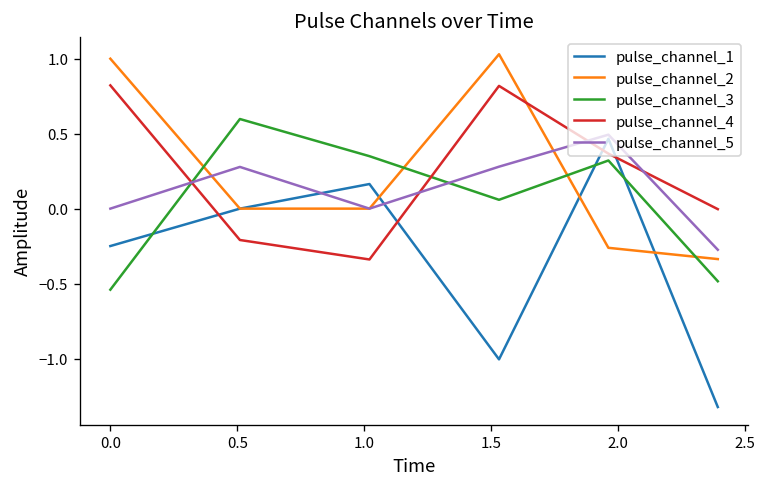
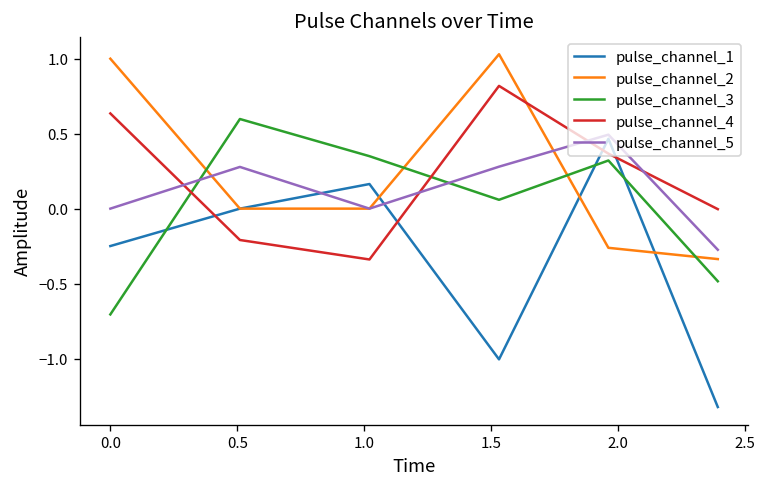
pulse_channel_3, 0.0: -0.54 -> -0.71
pulse_channel_4, 0.0: 0.82 -> 0.63
